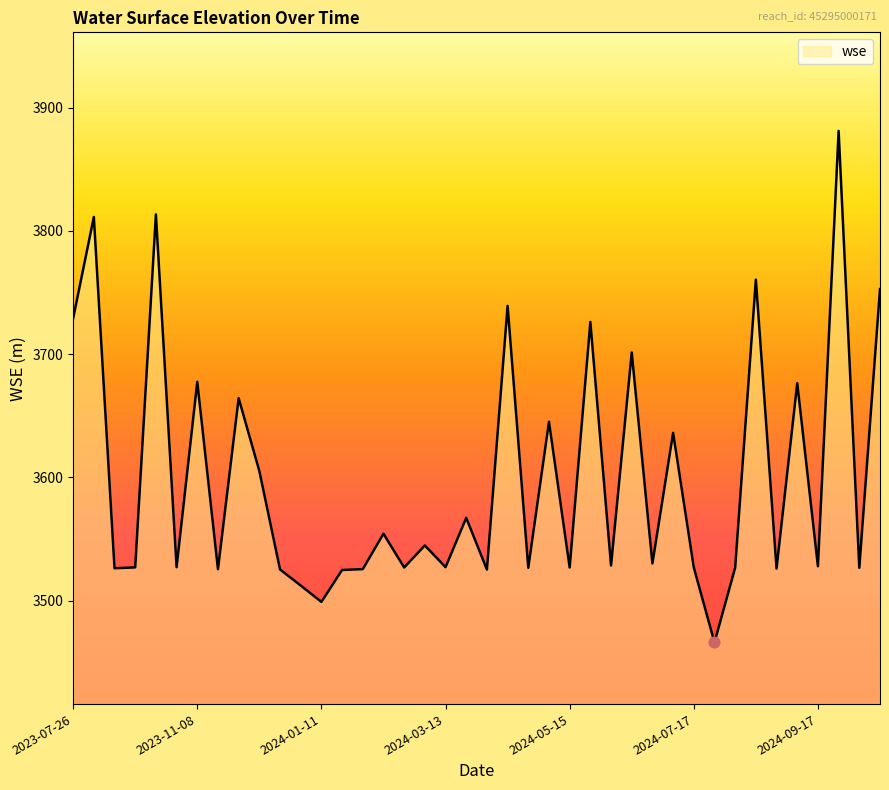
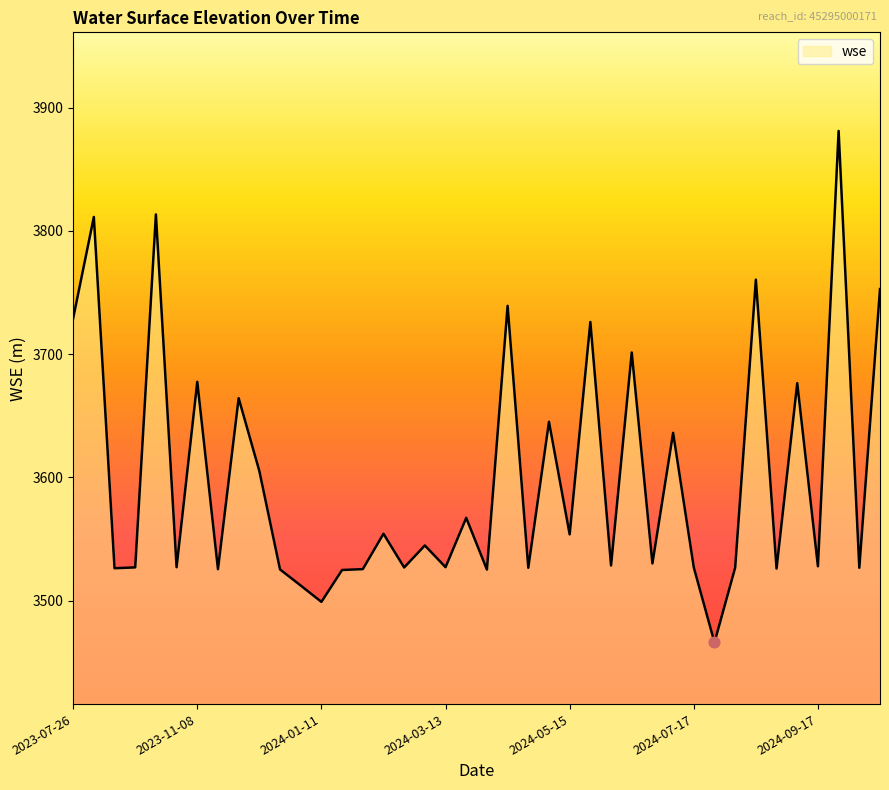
wse, 2024-05-15: 3527 -> 3554
